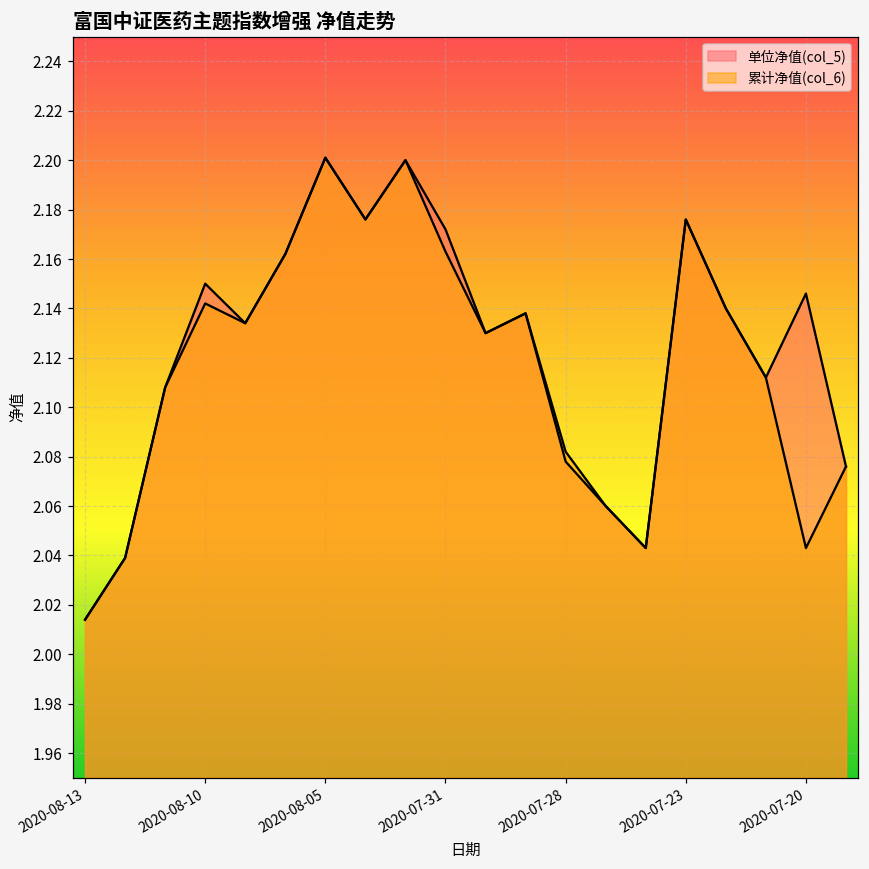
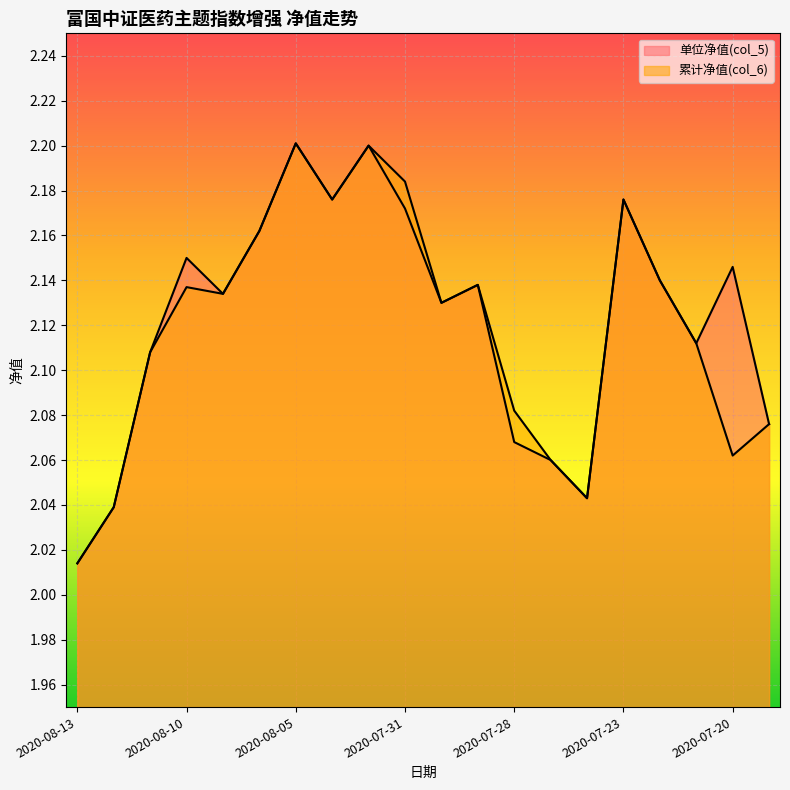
累计净值(col_6), 2020-08-10: 2.142 -> 2.137
累计净值(col_6), 2020-07-31: 2.163 -> 2.184
单位净值(col_5), 2020-07-28: 2.078 -> 2.068
累计净值(col_6), 2020-07-20: 2.043 -> 2.062
